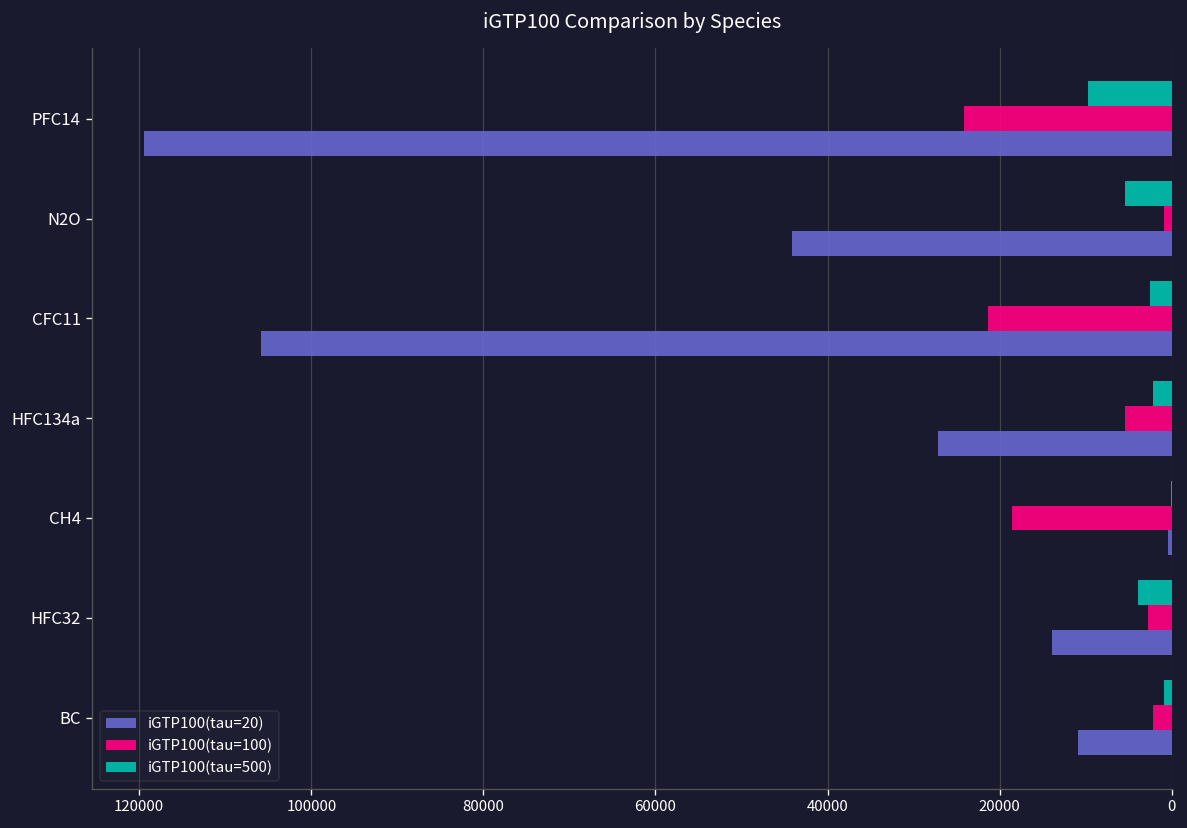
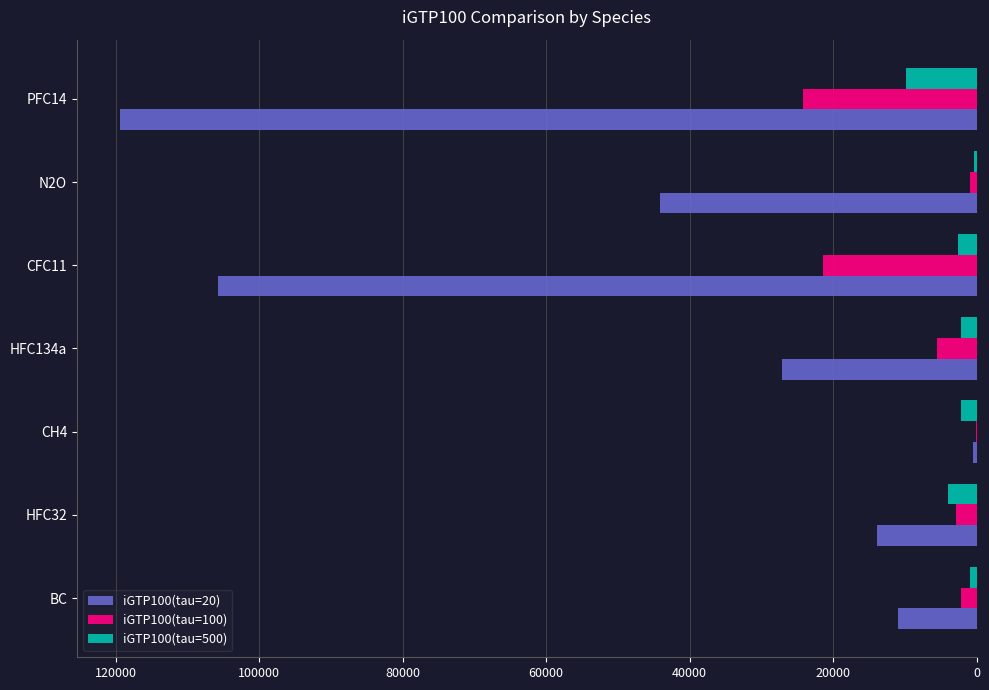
iGTP100(tau=500), N2O: 5000 -> 0
iGTP100(tau=500), CH4: 0 -> 2000
iGTP100(tau=100), CH4: 19000 -> 0
